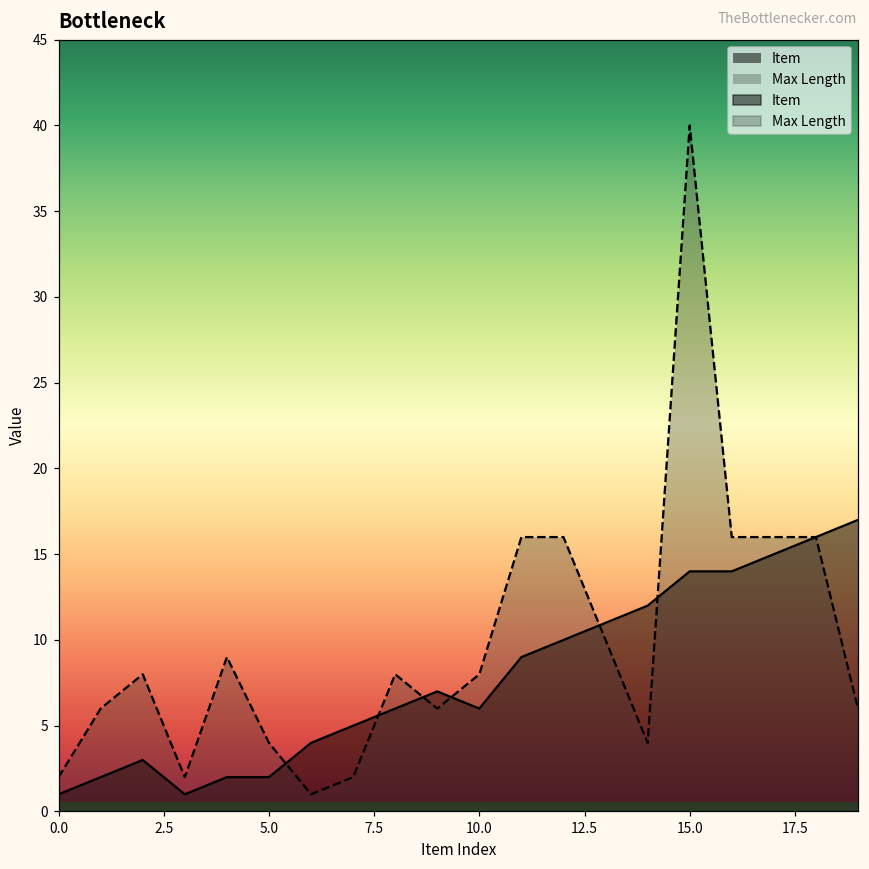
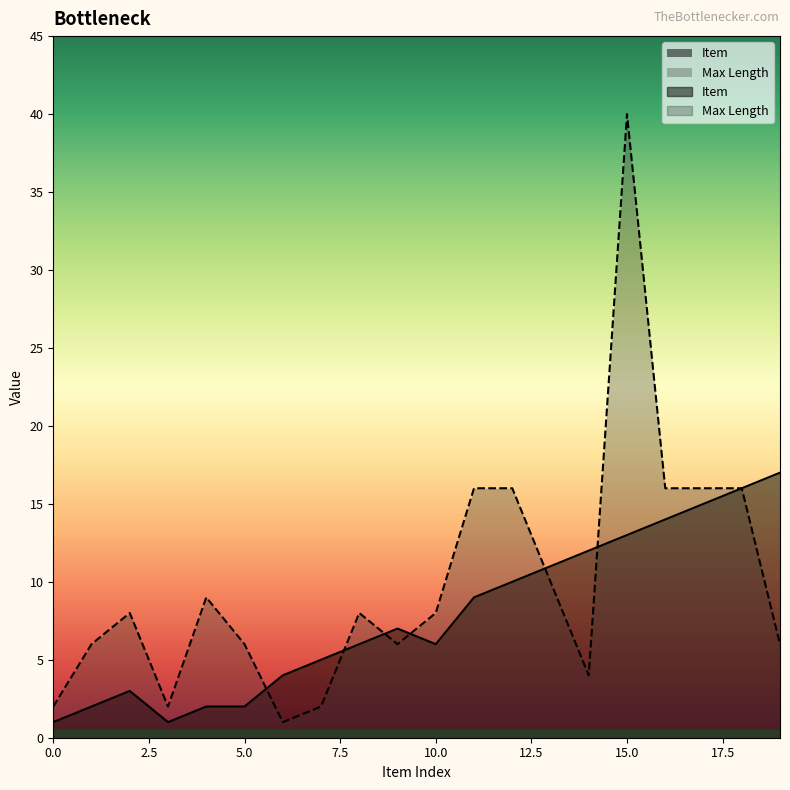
Max Length, 5.0: 4 -> 6
Item, 15.0: 14 -> 13
